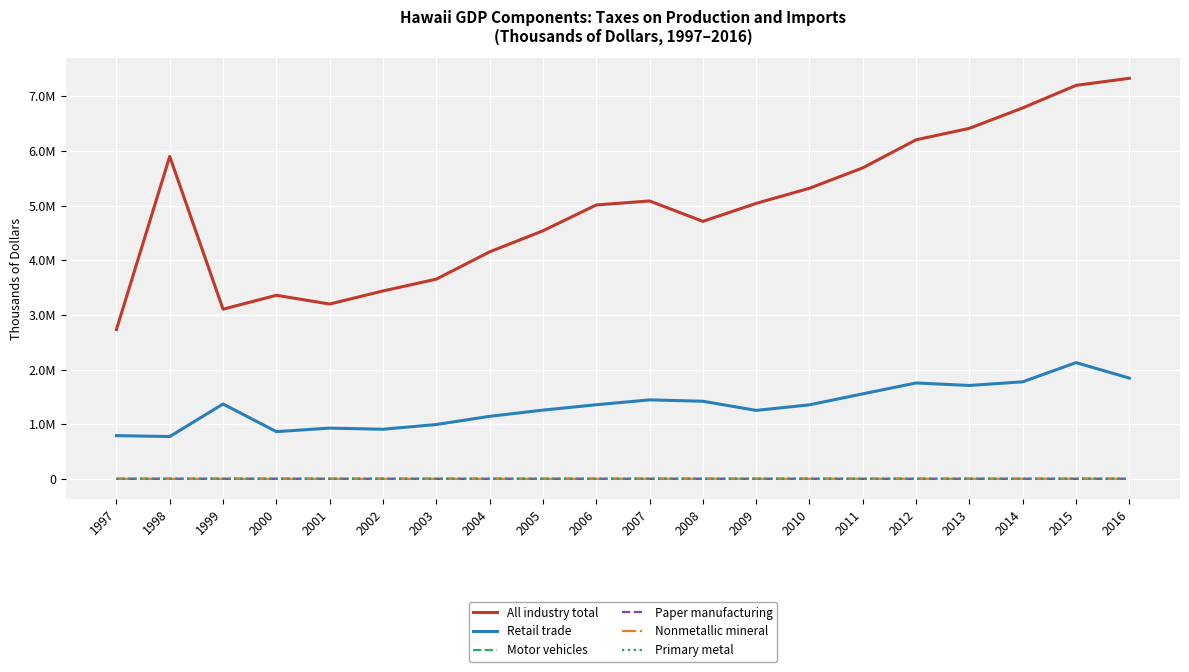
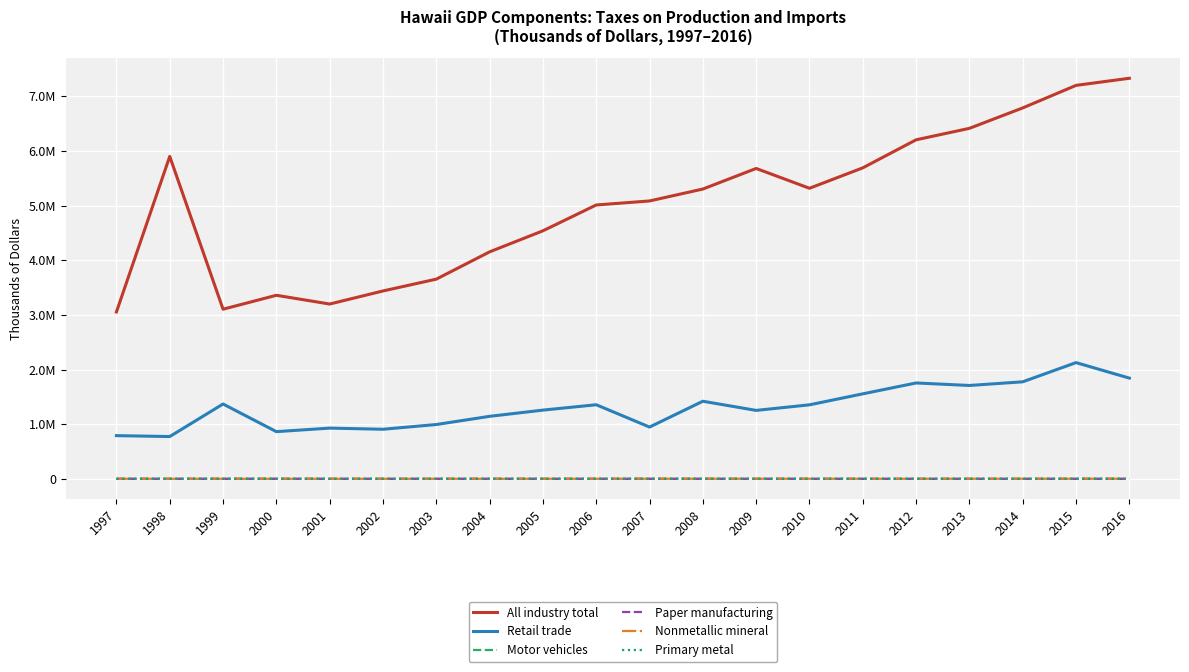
All industry total, 1997: 2700000 -> 3100000
Retail trade, 2007: 1400000 -> 900000
All industry total, 2008: 4700000 -> 5300000
All industry total, 2009: 5000000 -> 5700000
